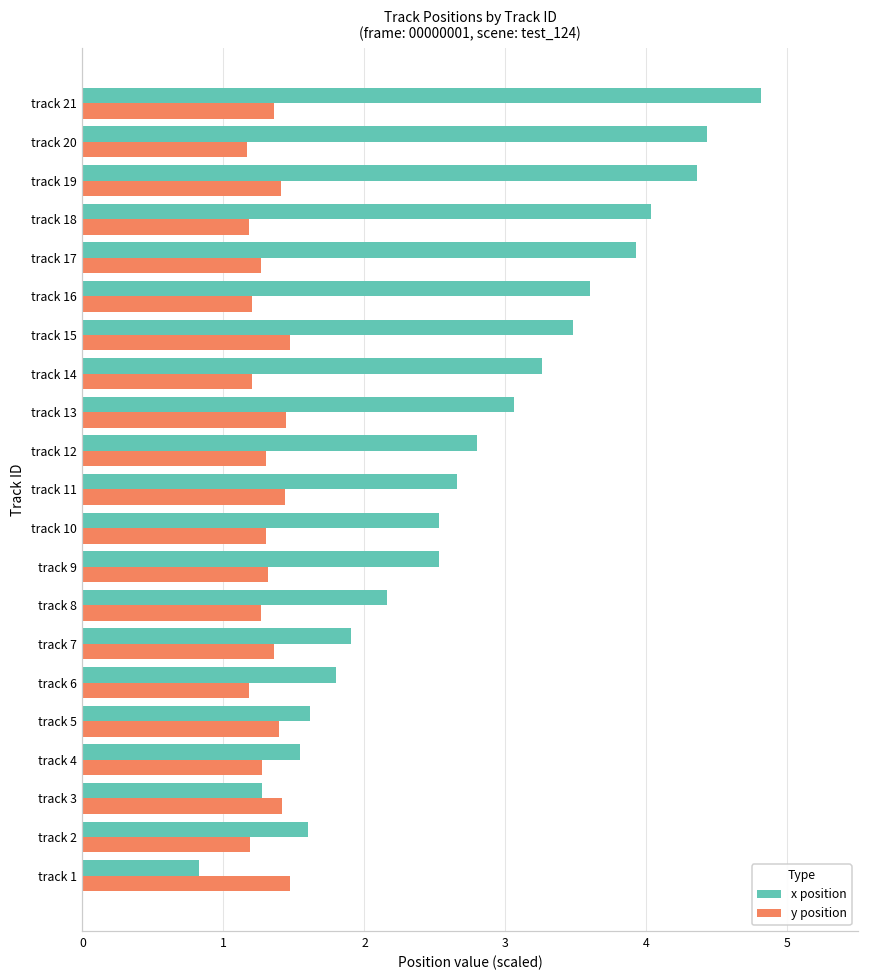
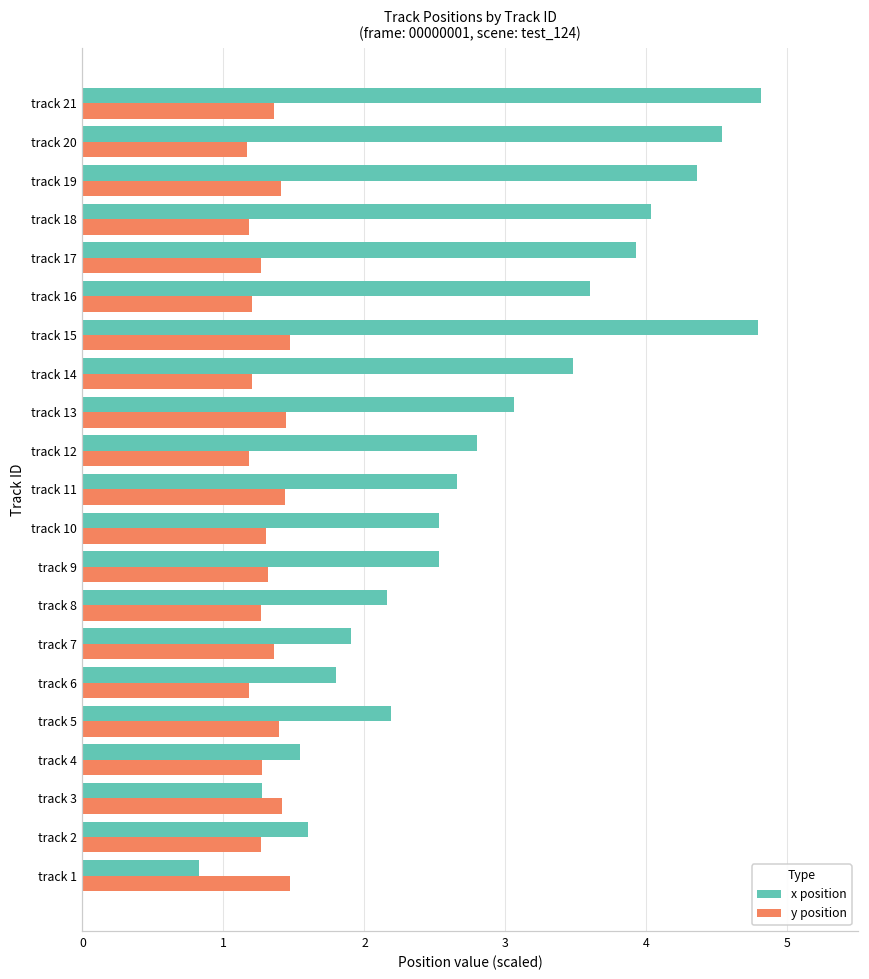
x position, track 20: 4.43 -> 4.54
x position, track 15: 3.48 -> 4.79
x position, track 14: 3.26 -> 3.48
y position, track 12: 1.30 -> 1.18
x position, track 5: 1.62 -> 2.19
y position, track 2: 1.19 -> 1.27
